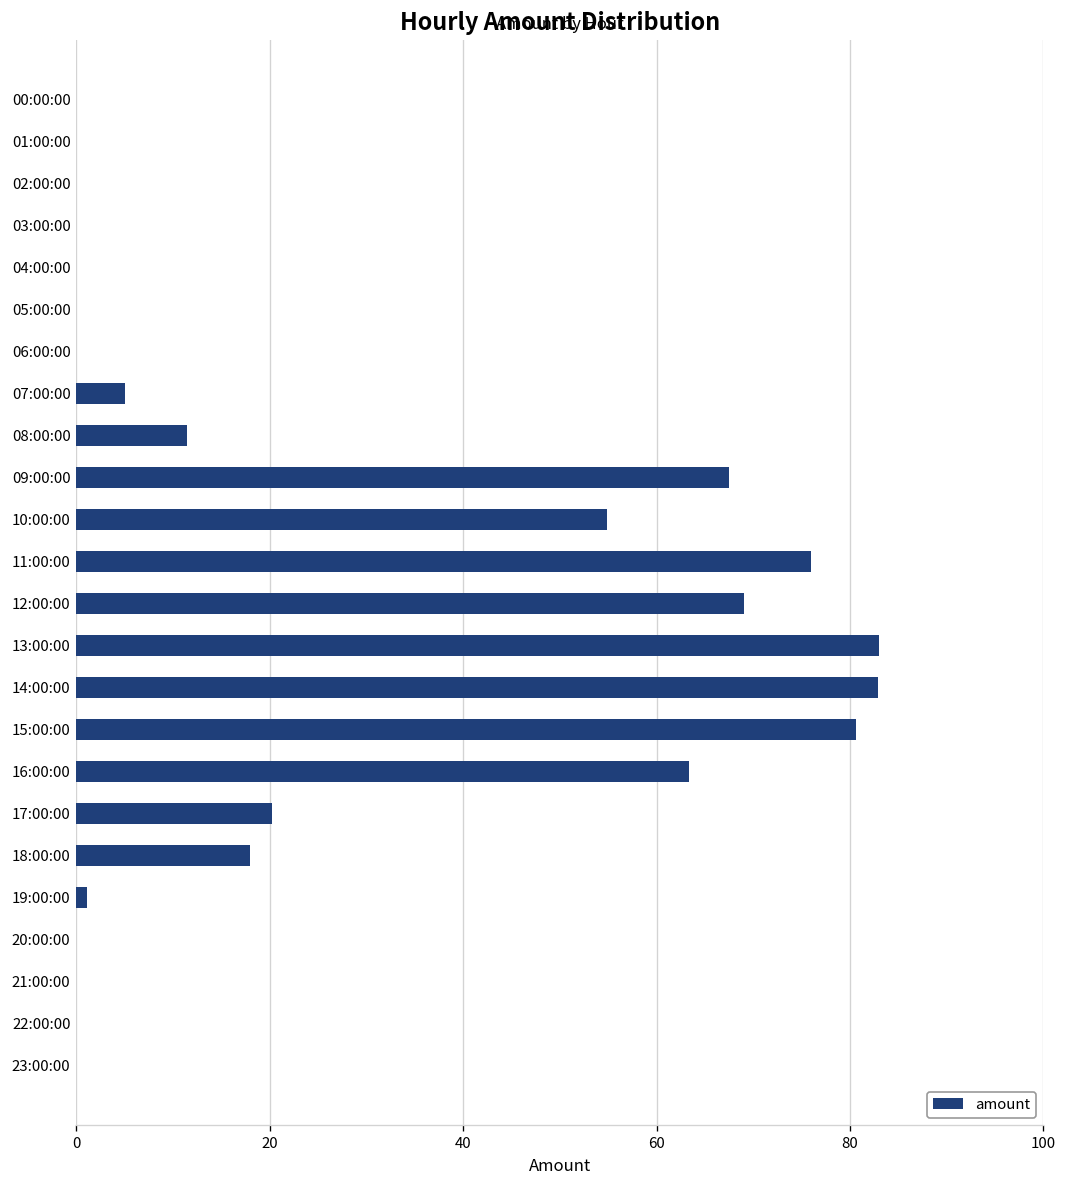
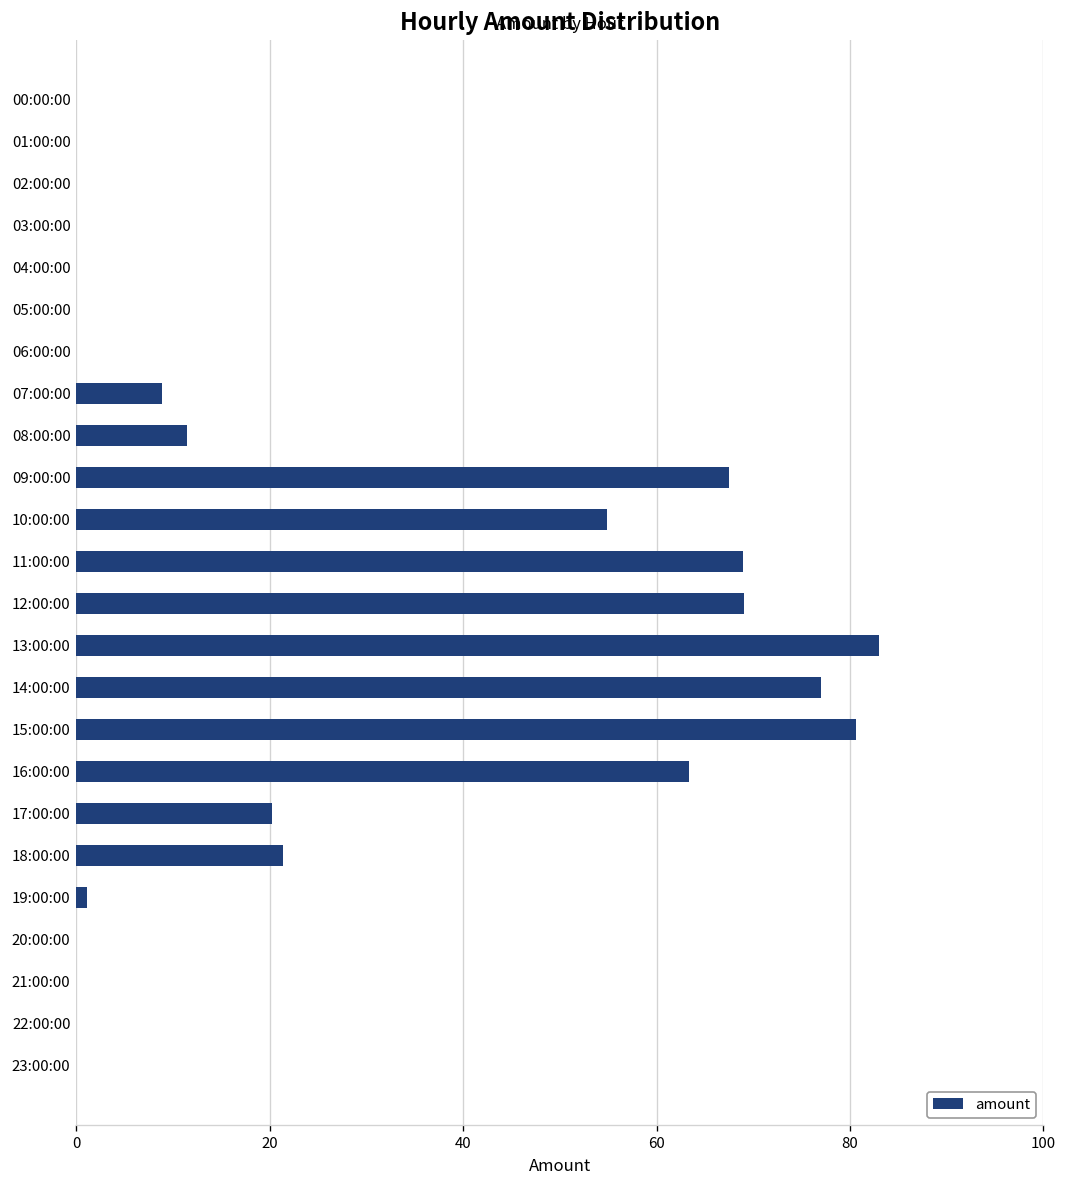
07:00:00: 5 -> 9
11:00:00: 76 -> 69
14:00:00: 83 -> 77
18:00:00: 18 -> 21
